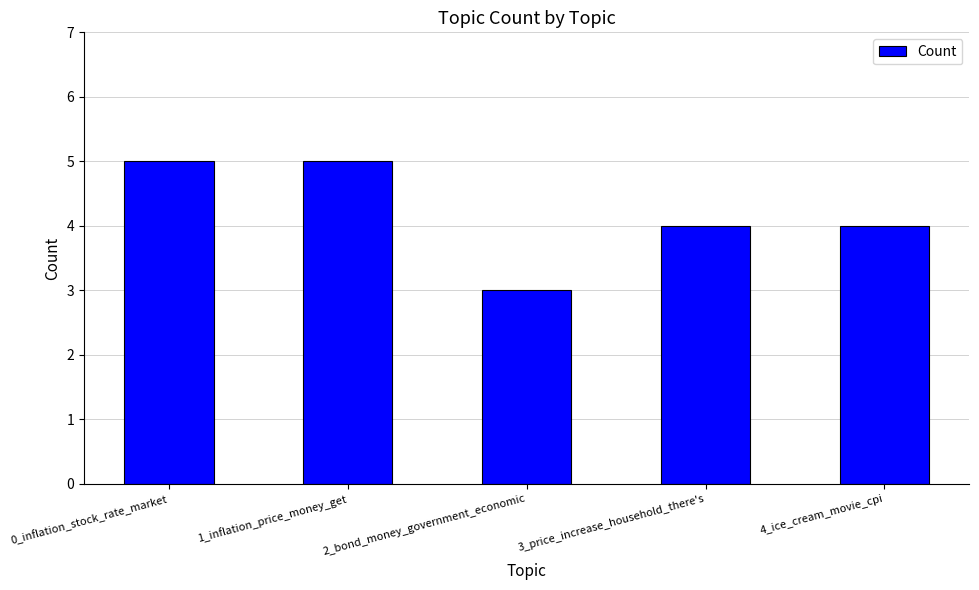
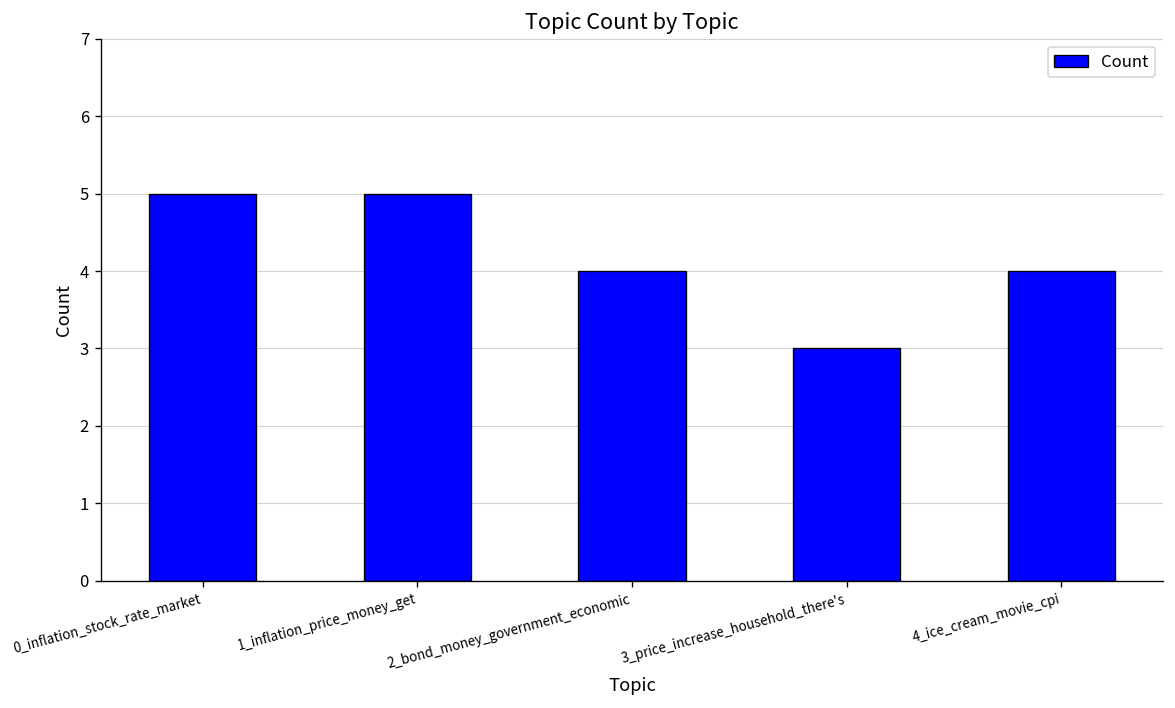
2_bond_money_government_economic: 3 -> 4
3_price_increase_household_there's: 4 -> 3
